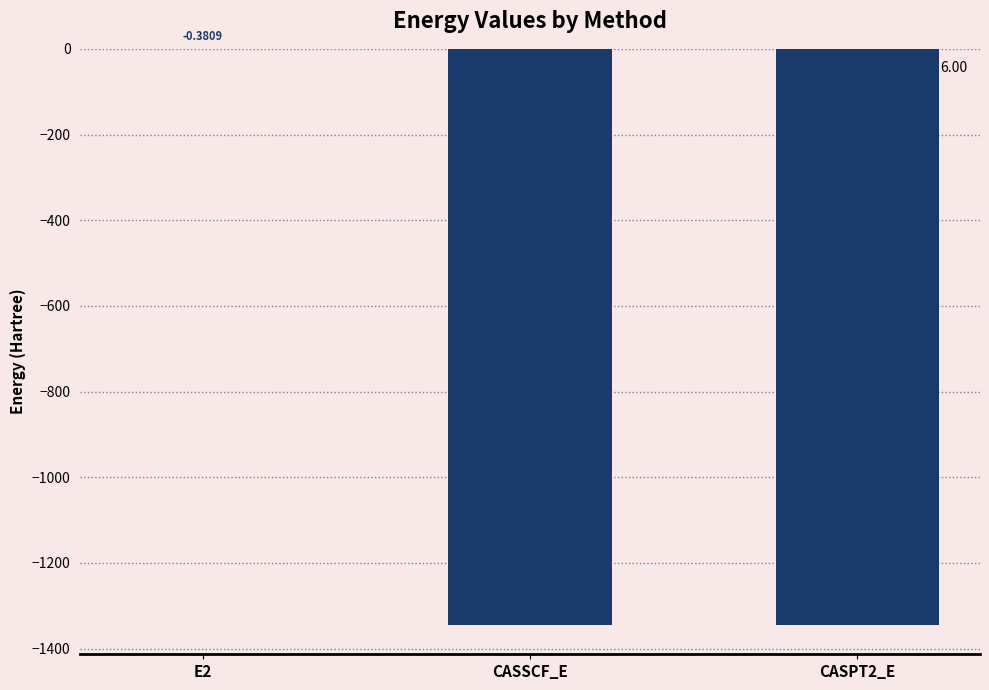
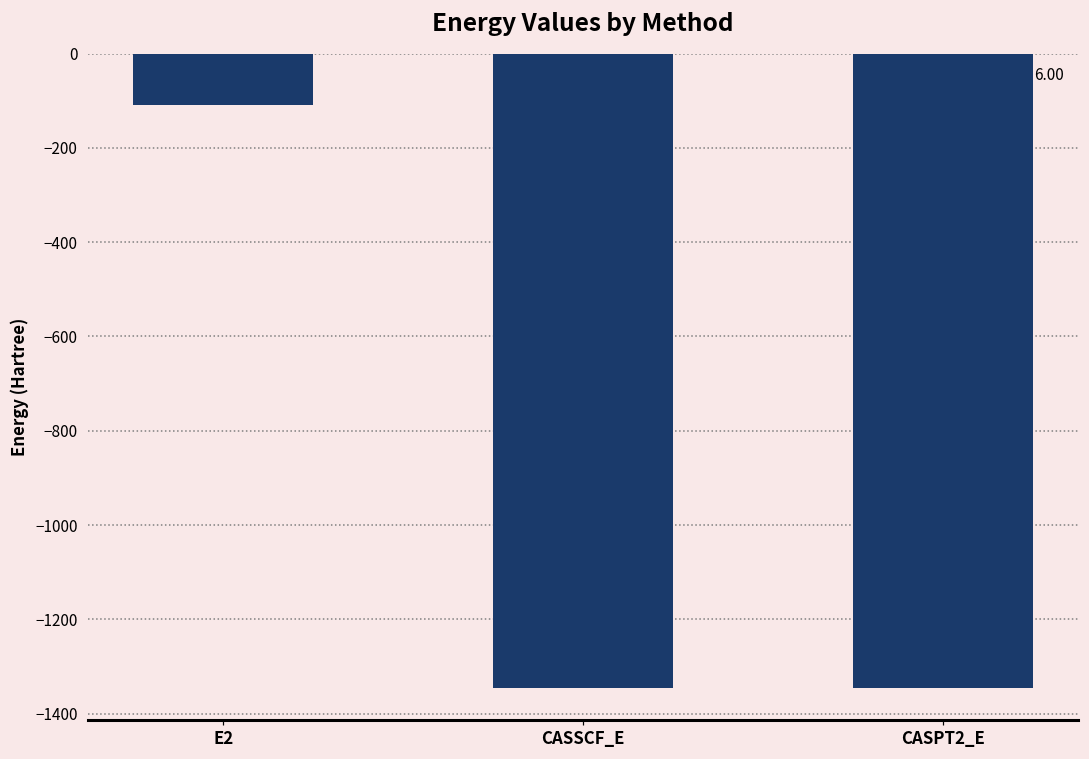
E2: 0 -> -110
